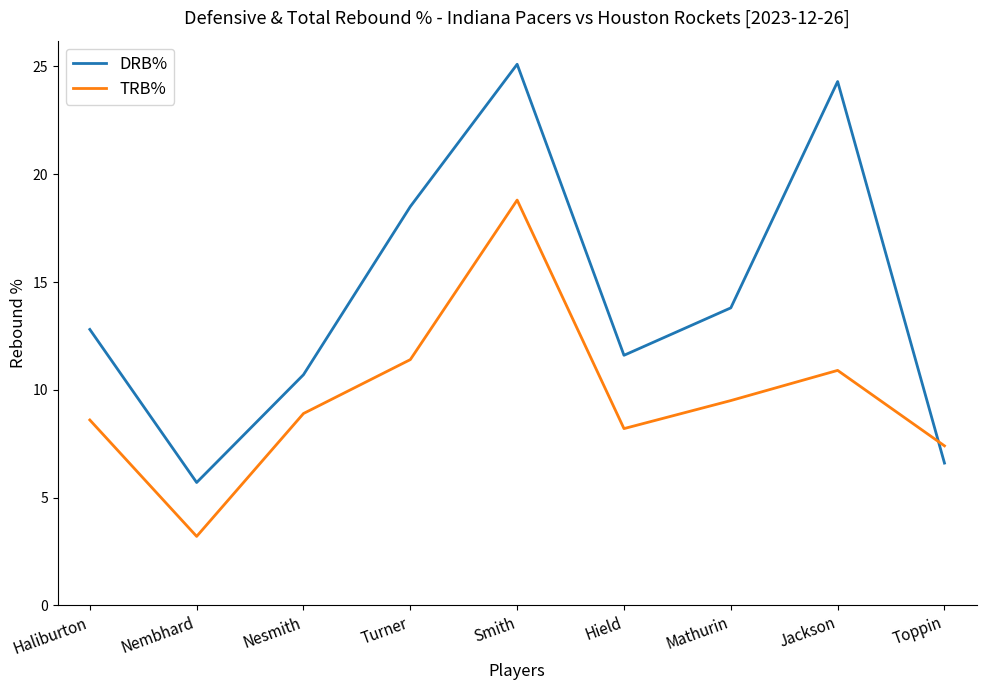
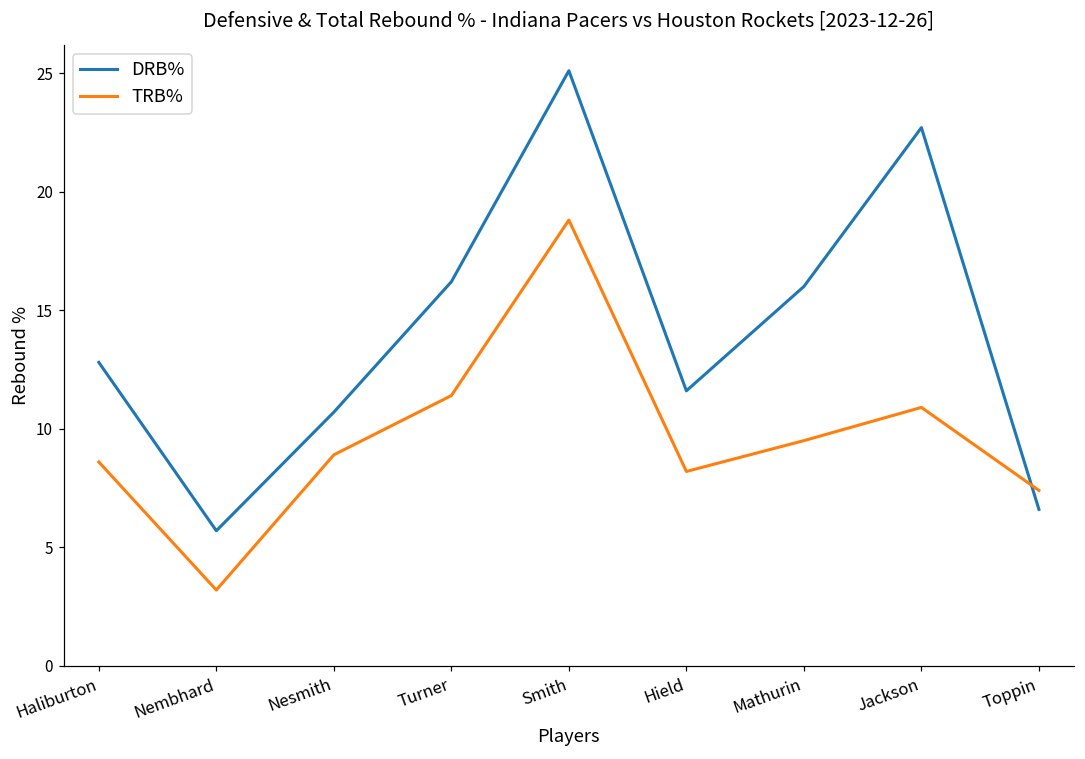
DRB%, Turner: 18.5 -> 16.2
DRB%, Mathurin: 13.8 -> 16.0
DRB%, Jackson: 24.3 -> 22.7
